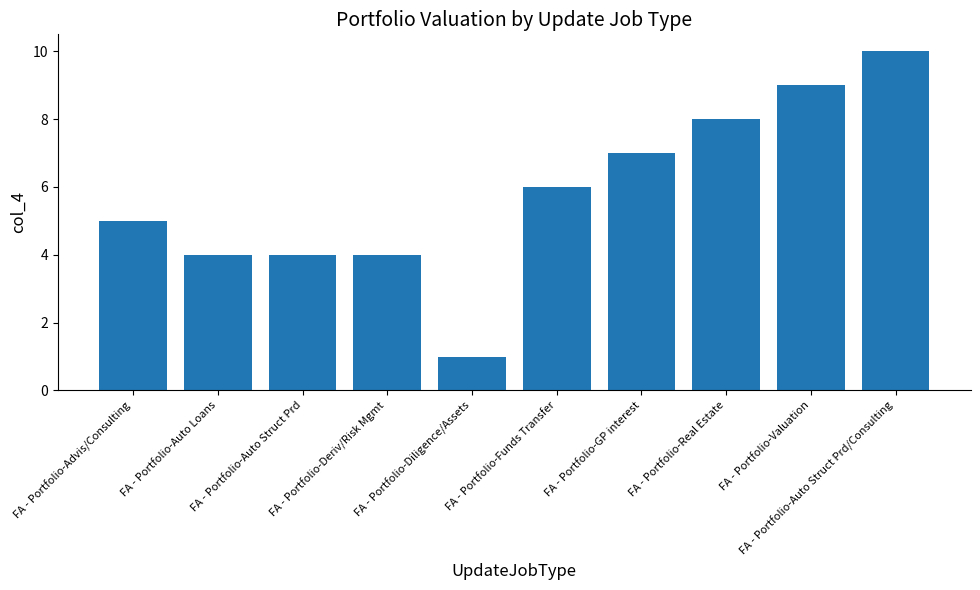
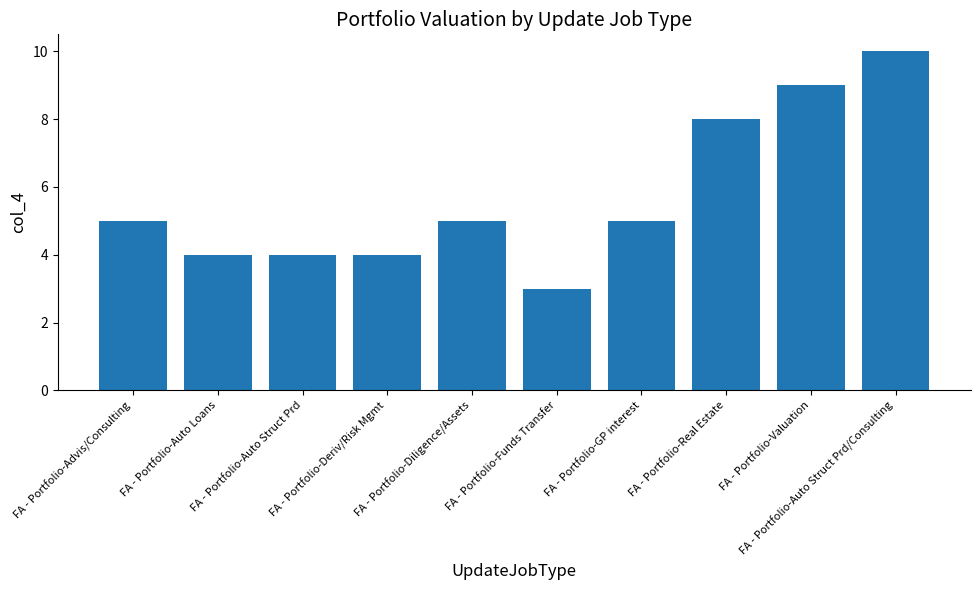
FA - Portfolio-Diligence/Assets: 1 -> 5
FA - Portfolio-Funds Transfer: 6 -> 3
FA - Portfolio-GP interest: 7 -> 5
